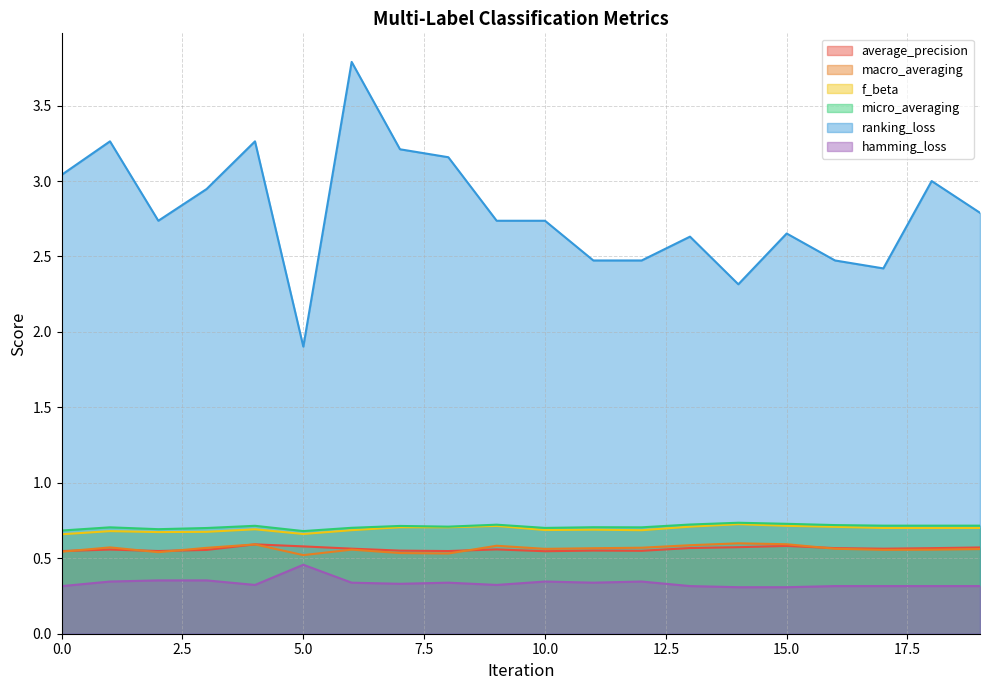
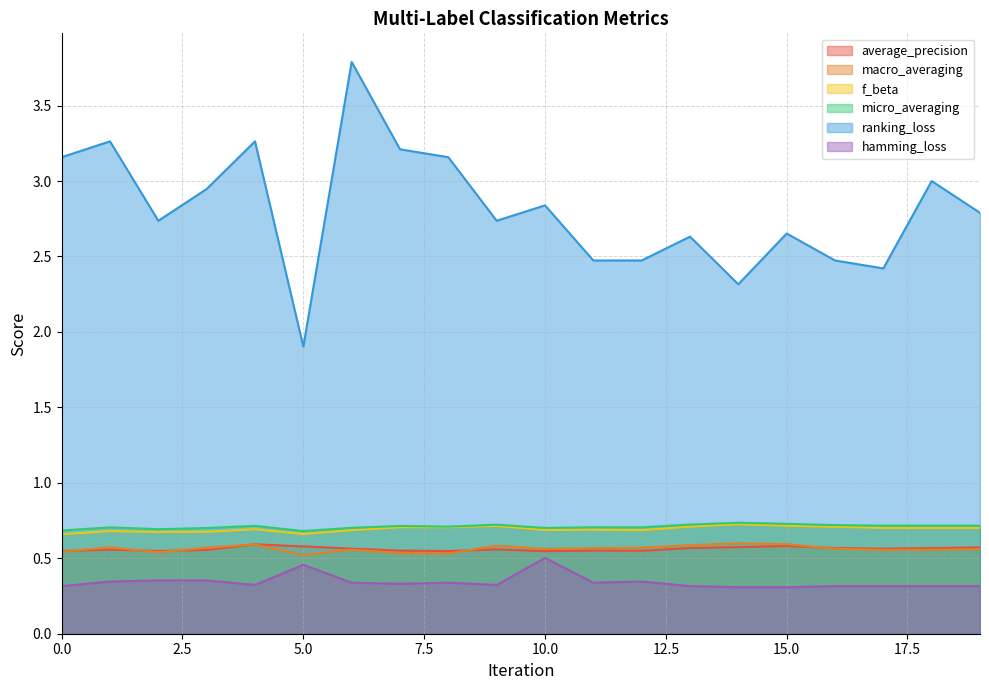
ranking_loss, 0.0: 3.04 -> 3.16
ranking_loss, 10.0: 2.74 -> 2.84
hamming_loss, 10.0: 0.35 -> 0.50
